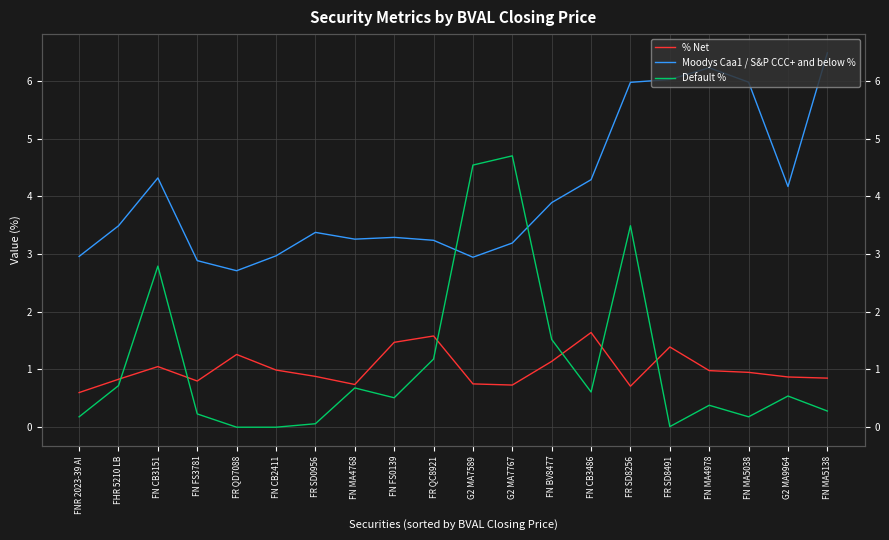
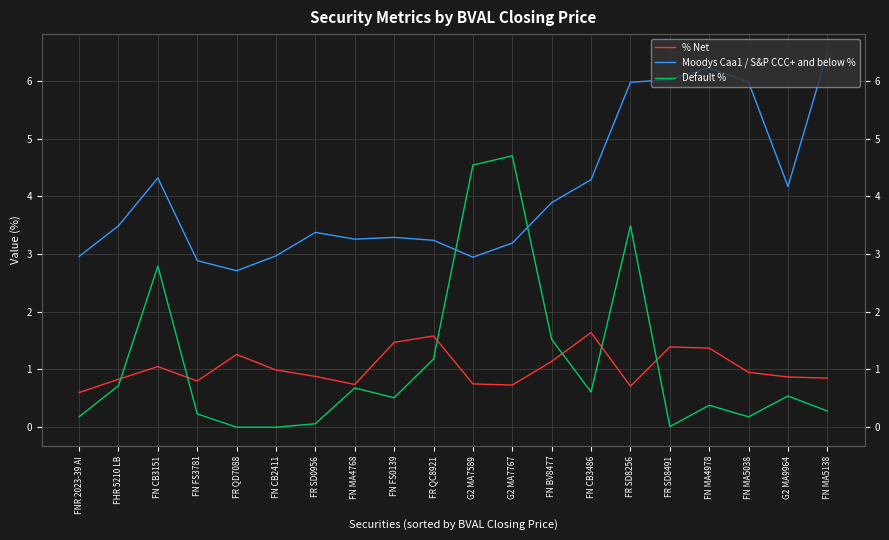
% Net, FN MA4978: 1.0 -> 1.4
